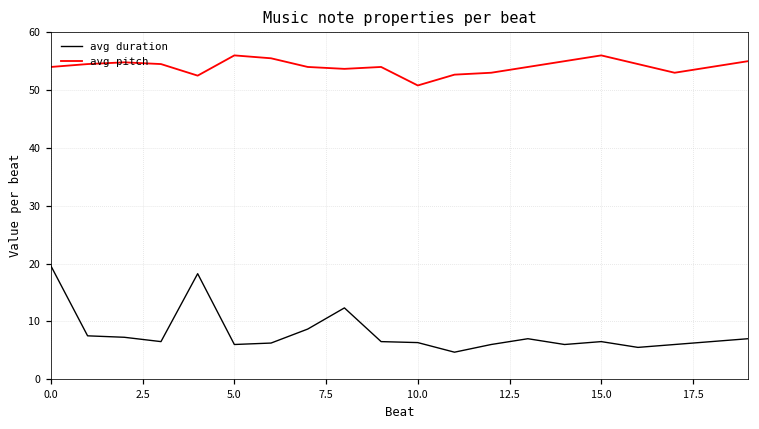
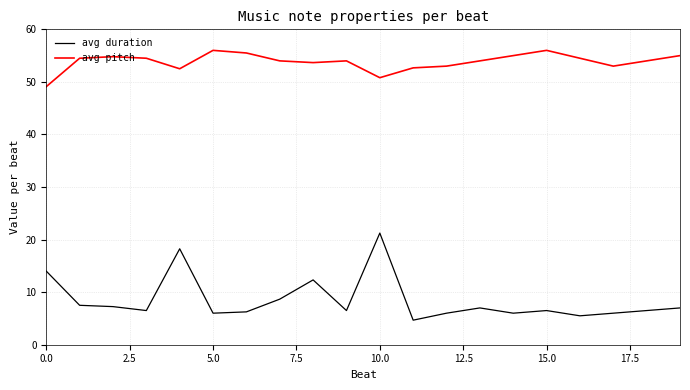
avg duration, 0.0: 20 -> 14
avg pitch, 0.0: 54 -> 49
avg duration, 10.0: 6 -> 21
